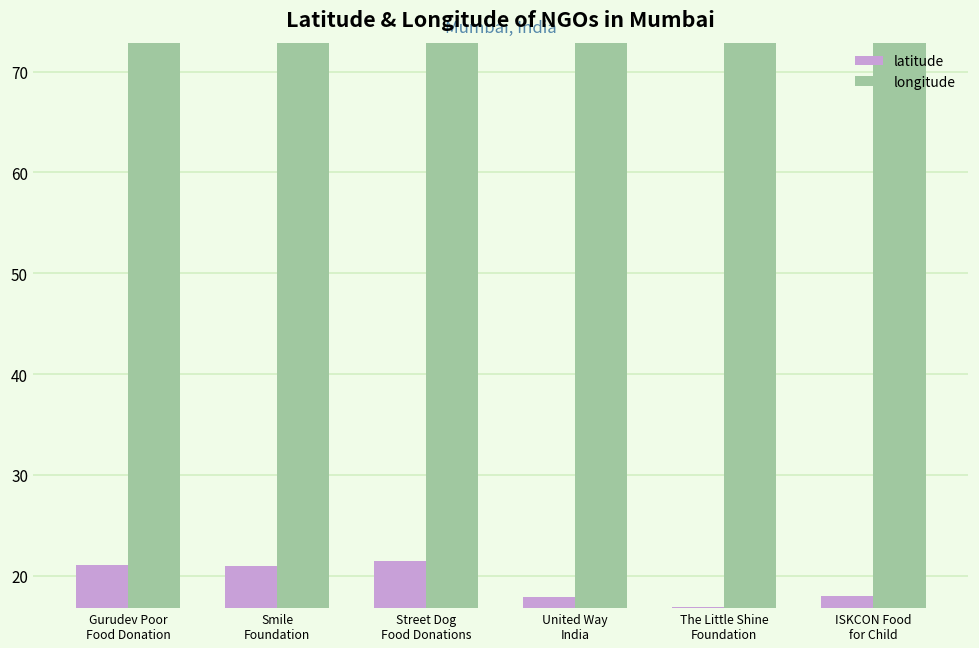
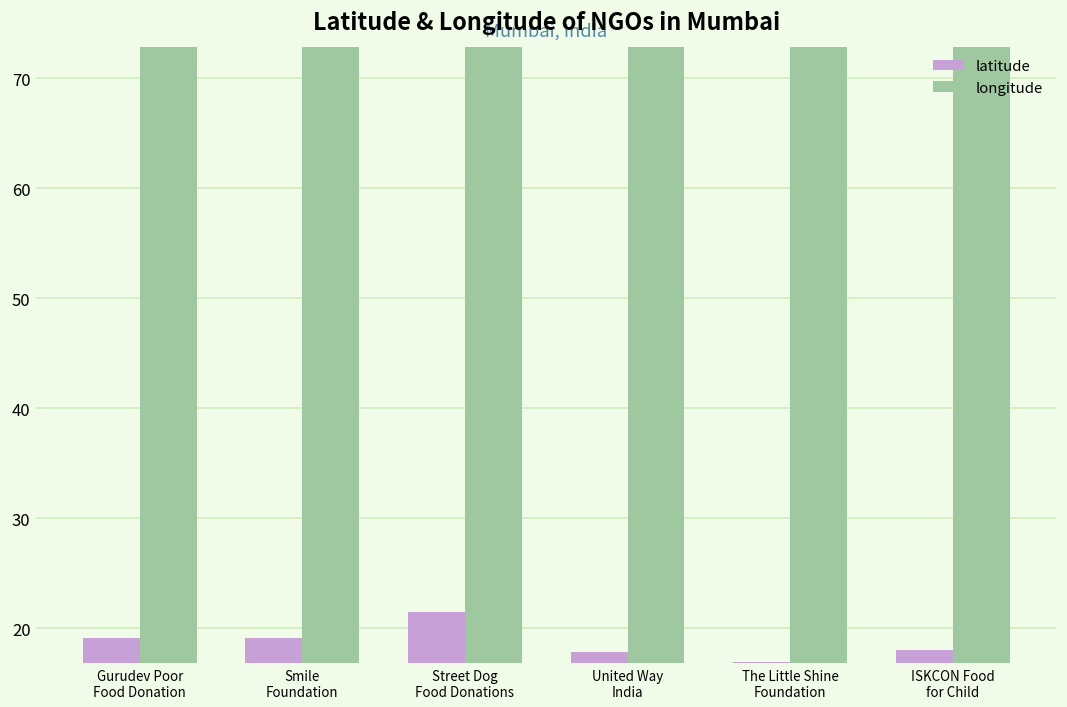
latitude, Gurudev Poor Food Donation: 21 -> 19
latitude, Smile Foundation: 21 -> 19
